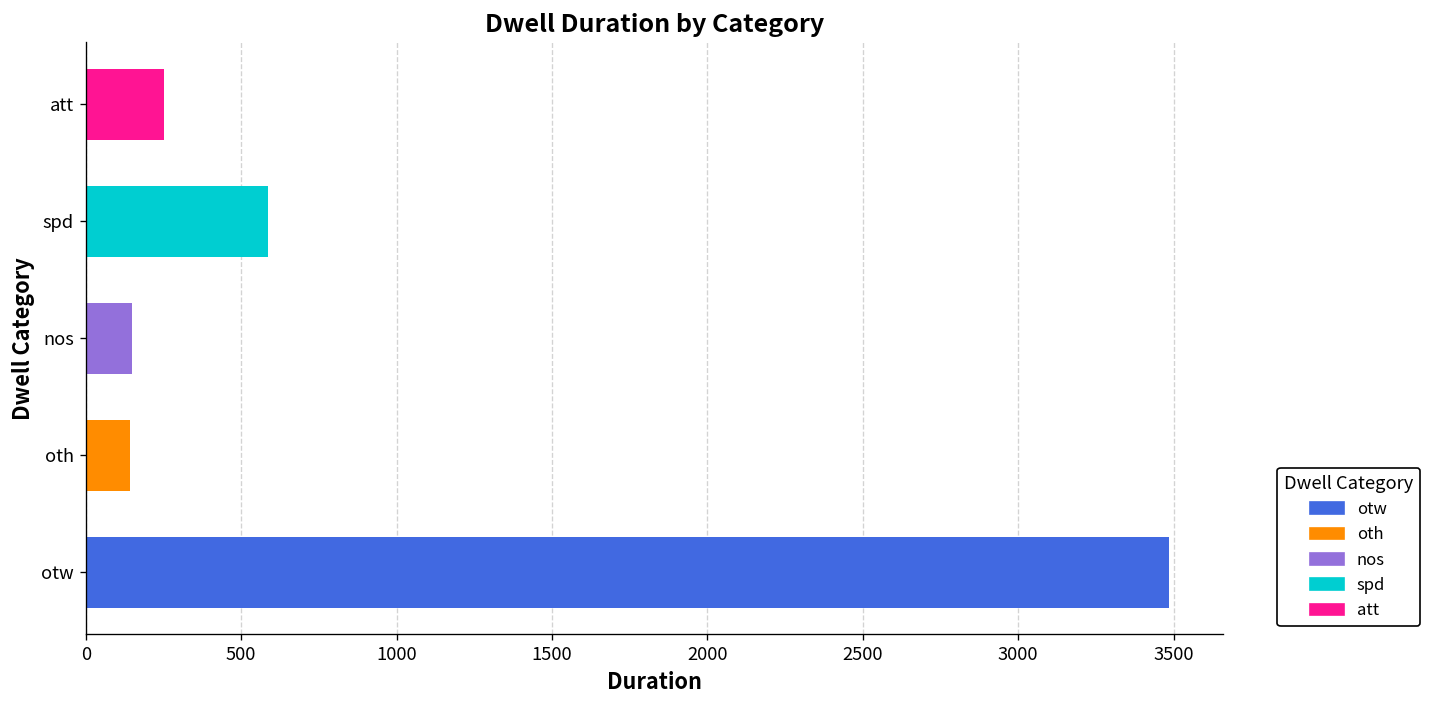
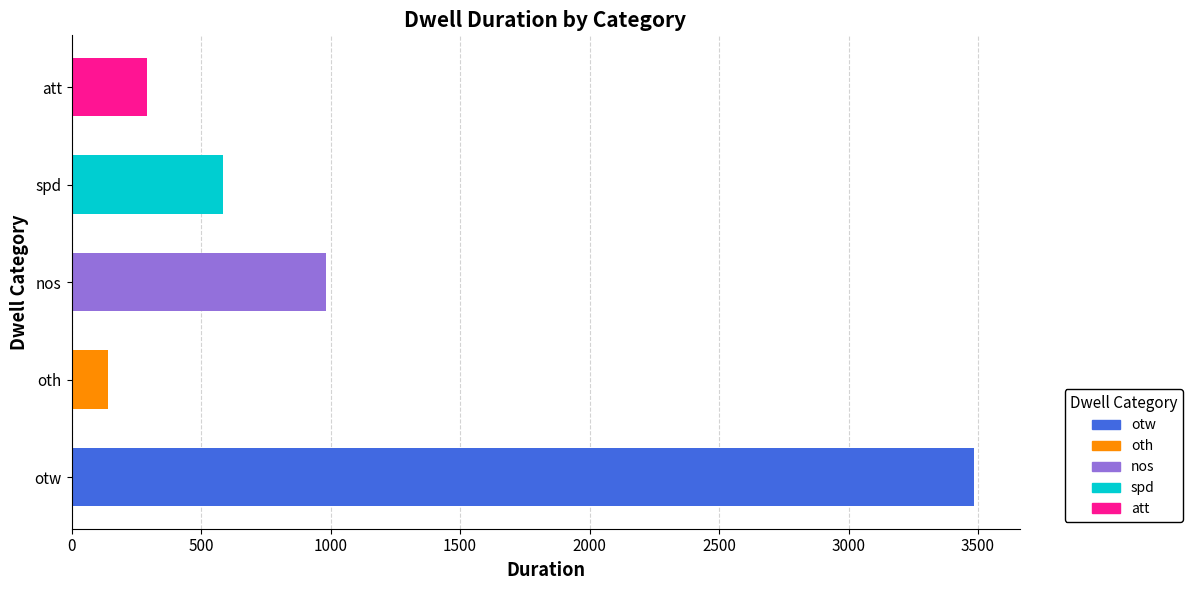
att: 250 -> 290
nos: 150 -> 980
